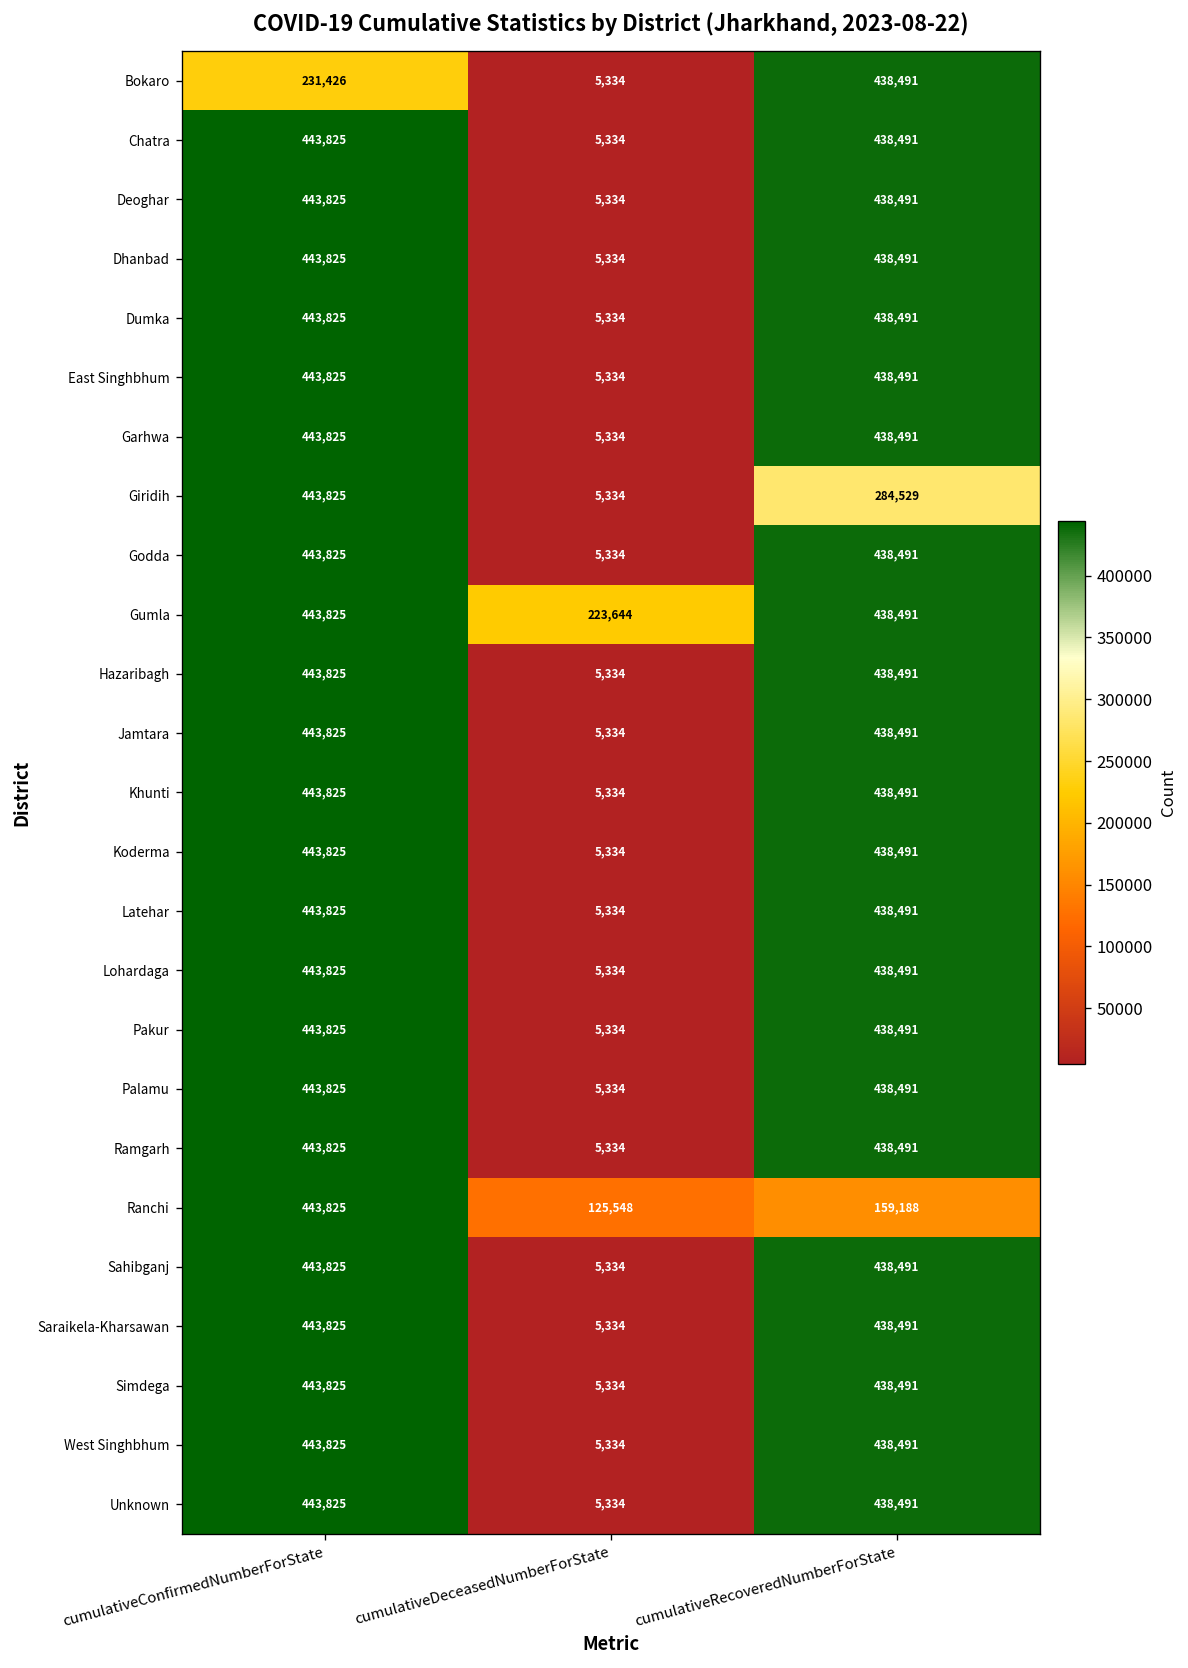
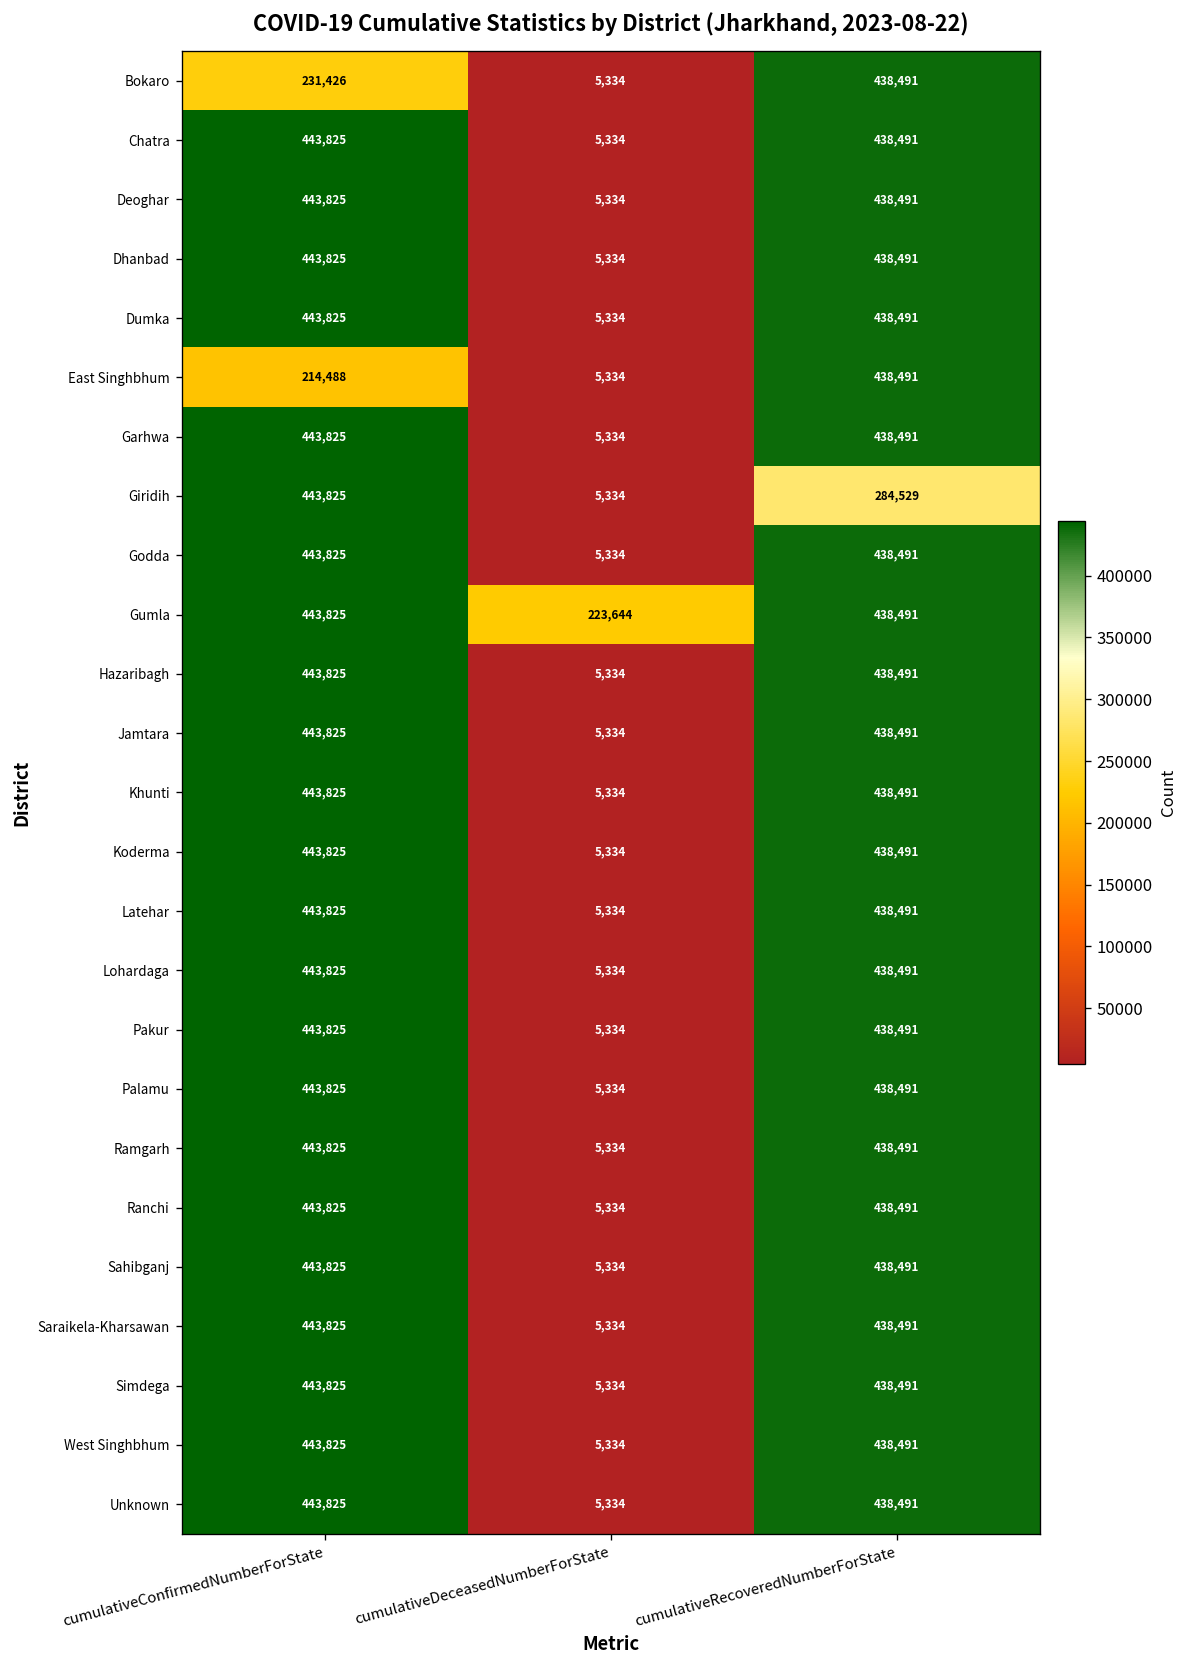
East Singhbhum, cumulativeConfirmedNumberForState: 443,825 -> 214,488
Ranchi, cumulativeDeceasedNumberForState: 125,548 -> 5,334
Ranchi, cumulativeRecoveredNumberForState: 159,188 -> 438,491
